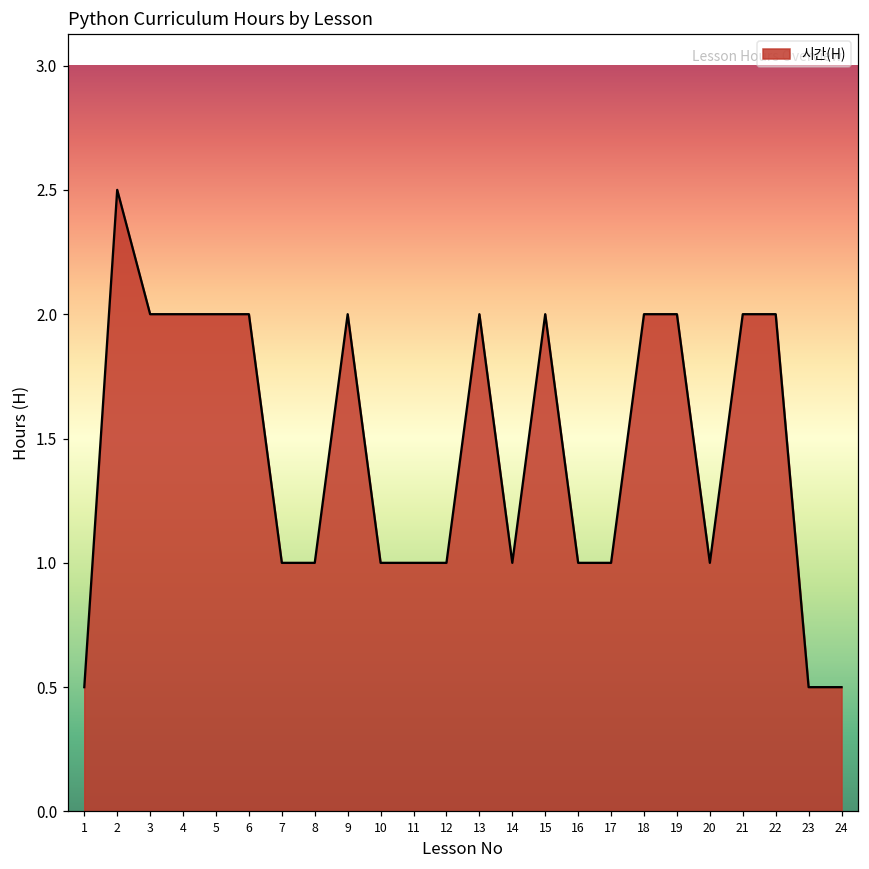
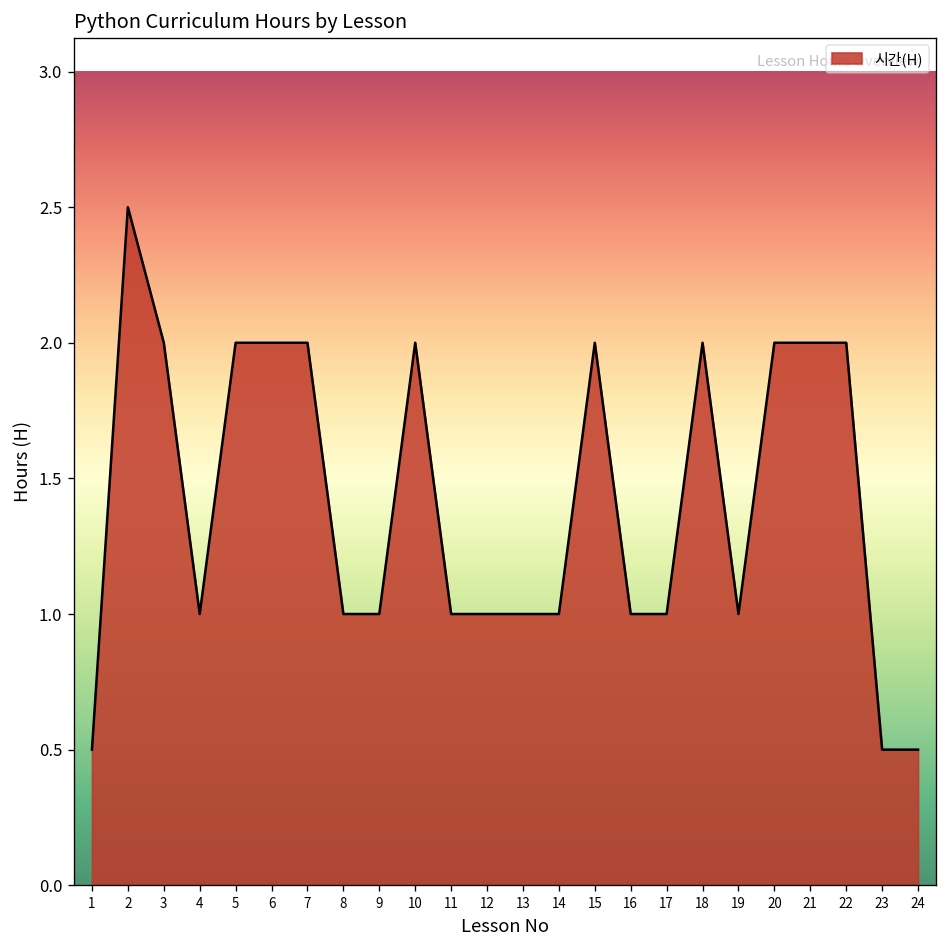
4: 2 -> 1
7: 1 -> 2
9: 2 -> 1
10: 1 -> 2
13: 2 -> 1
19: 2 -> 1
20: 1 -> 2
